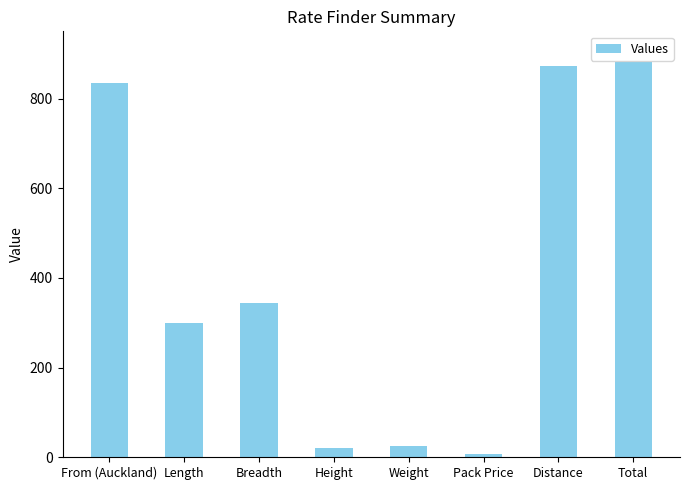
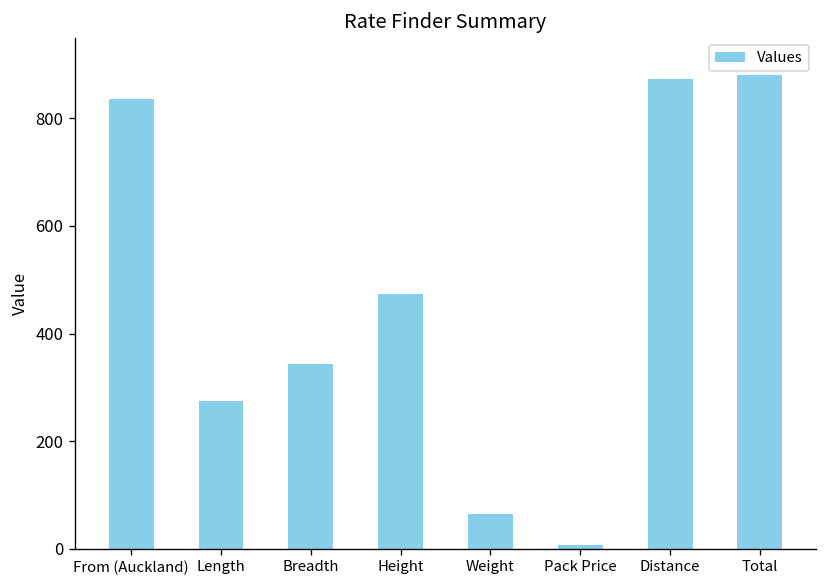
Length: 300 -> 280
Height: 20 -> 470
Weight: 30 -> 70
